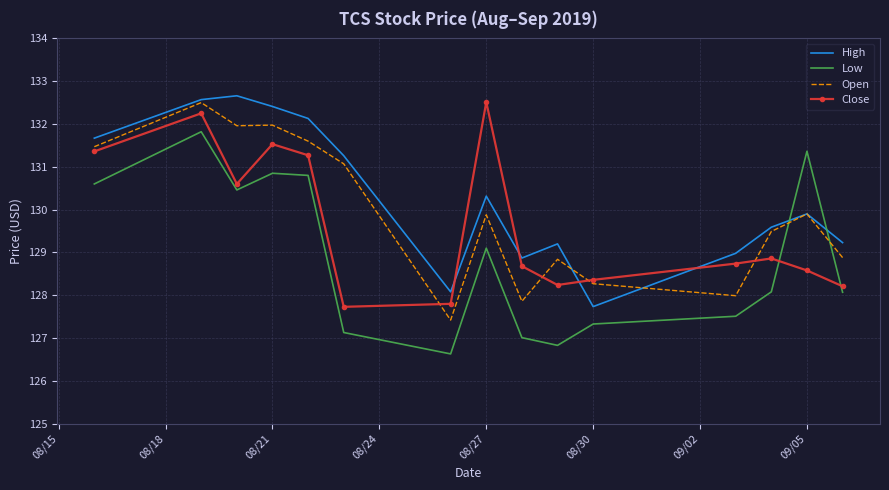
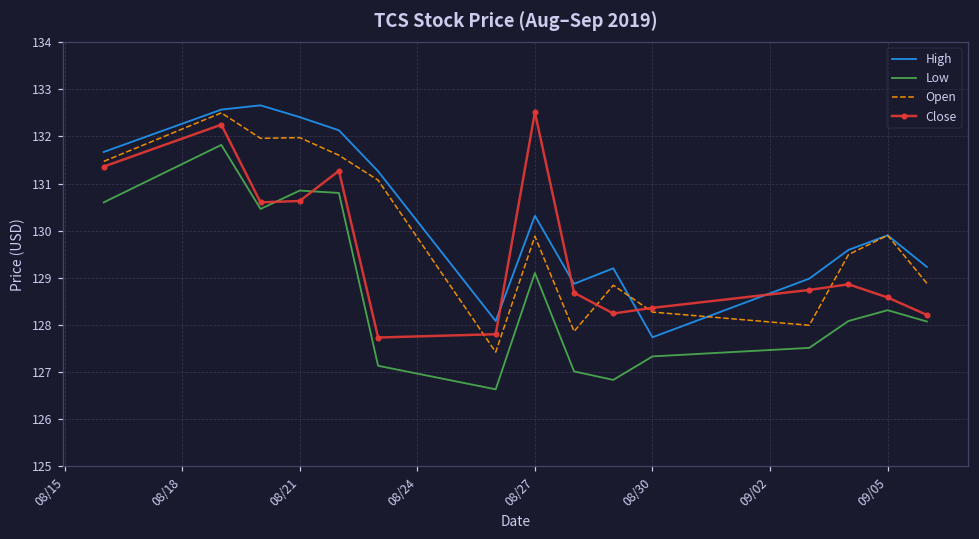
Close, 08/21: 131.5 -> 130.6
Low, 09/05: 131.4 -> 128.3
